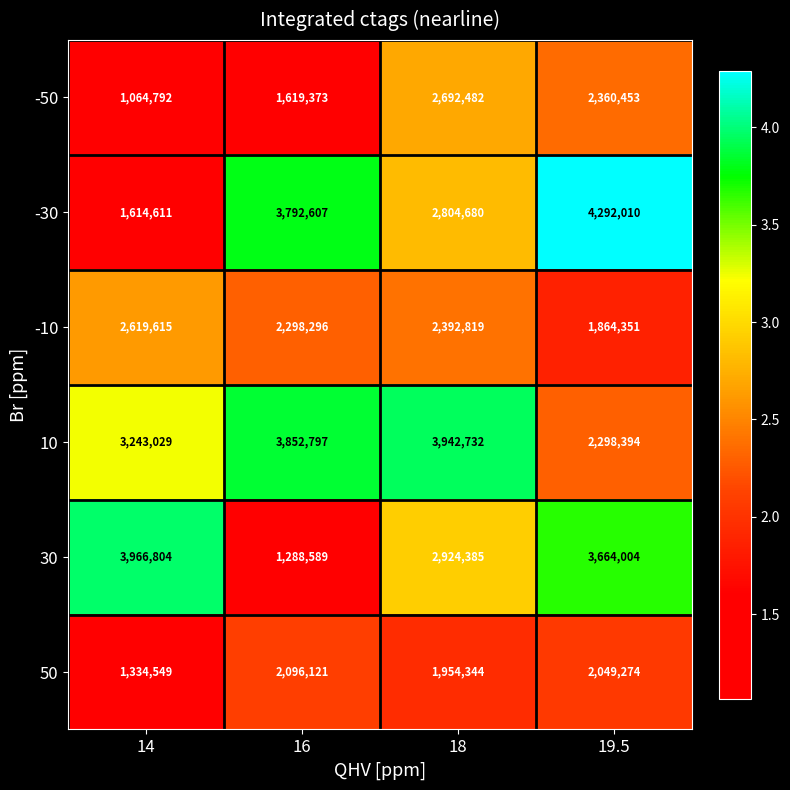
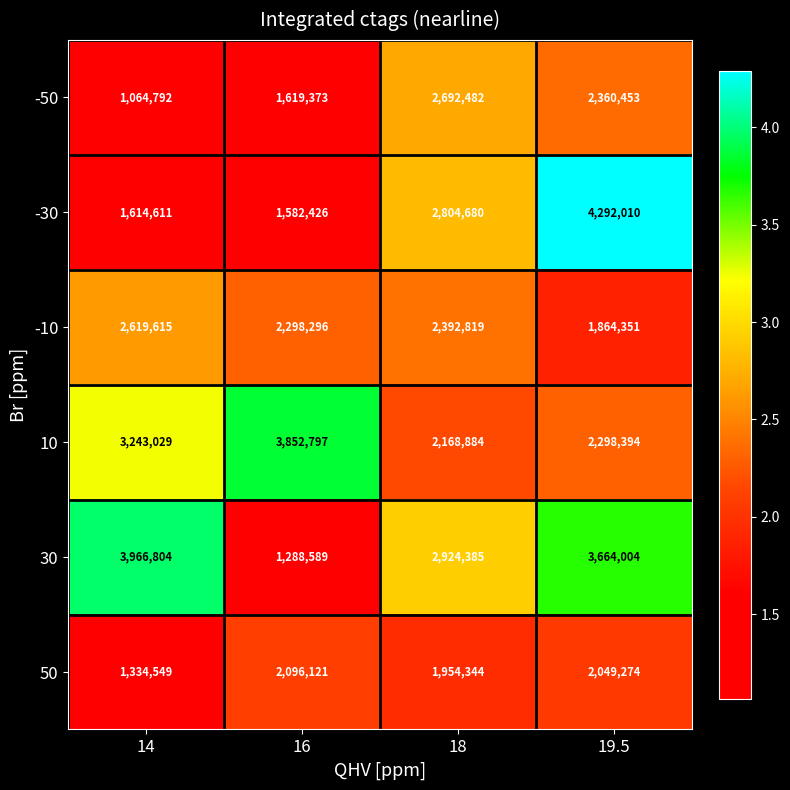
-30, 16: 3,792,607 -> 1,582,426
10, 18: 3,942,732 -> 2,168,884
